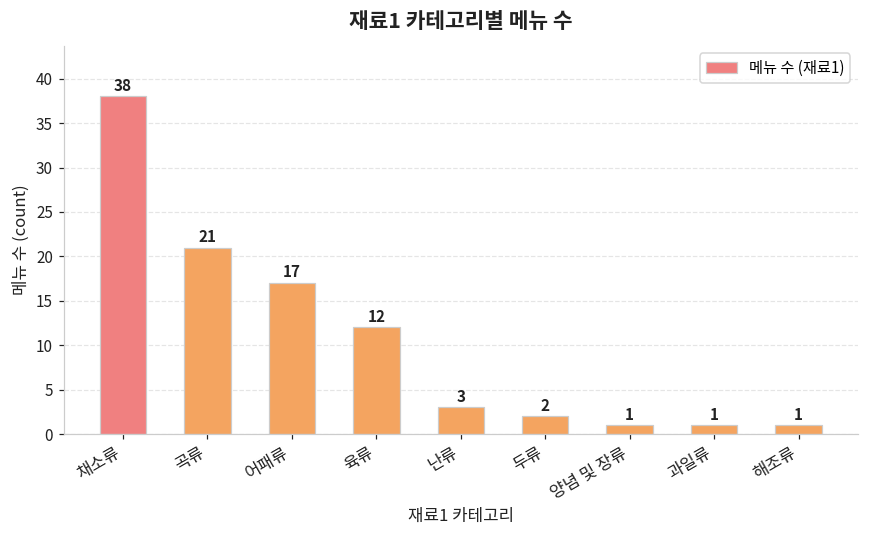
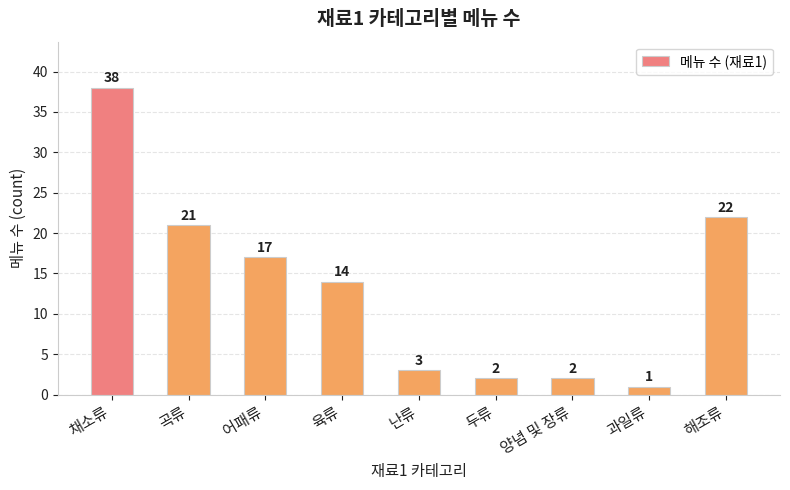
육류: 12 -> 14
양념 및 장류: 1 -> 2
해조류: 1 -> 22
